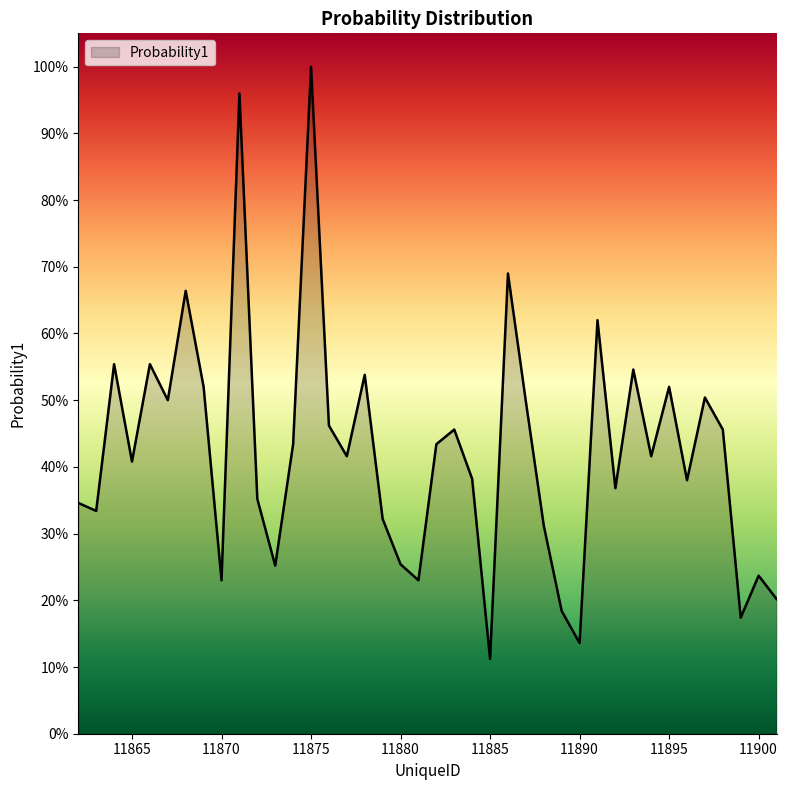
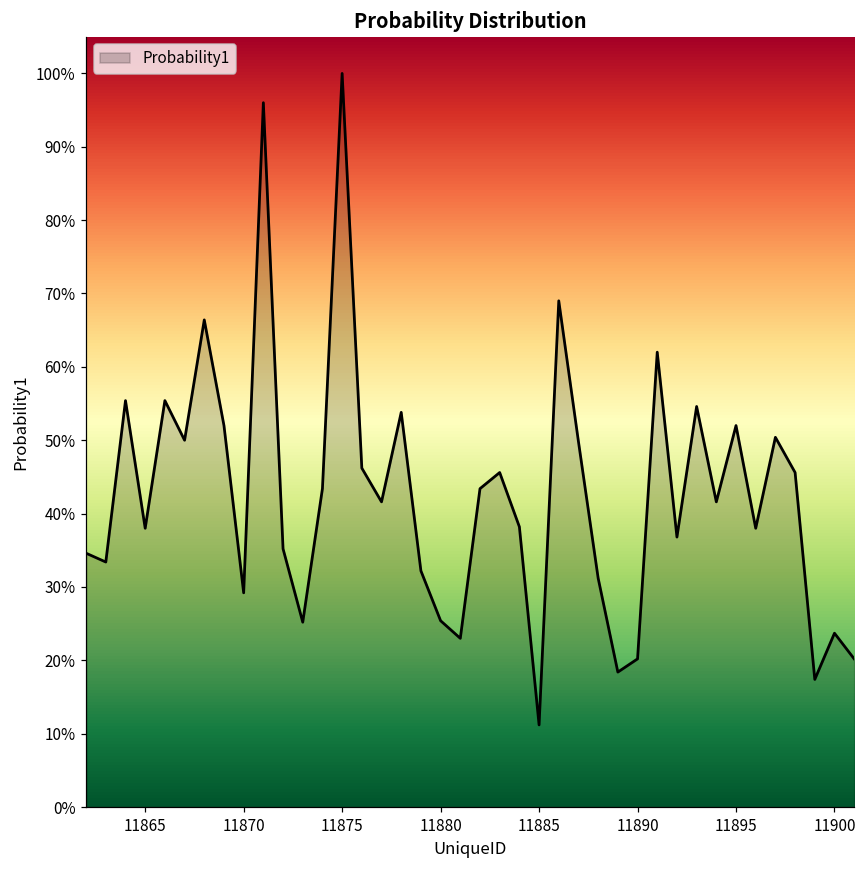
11865: 41% -> 38%
11870: 23% -> 29%
11890: 14% -> 20%
